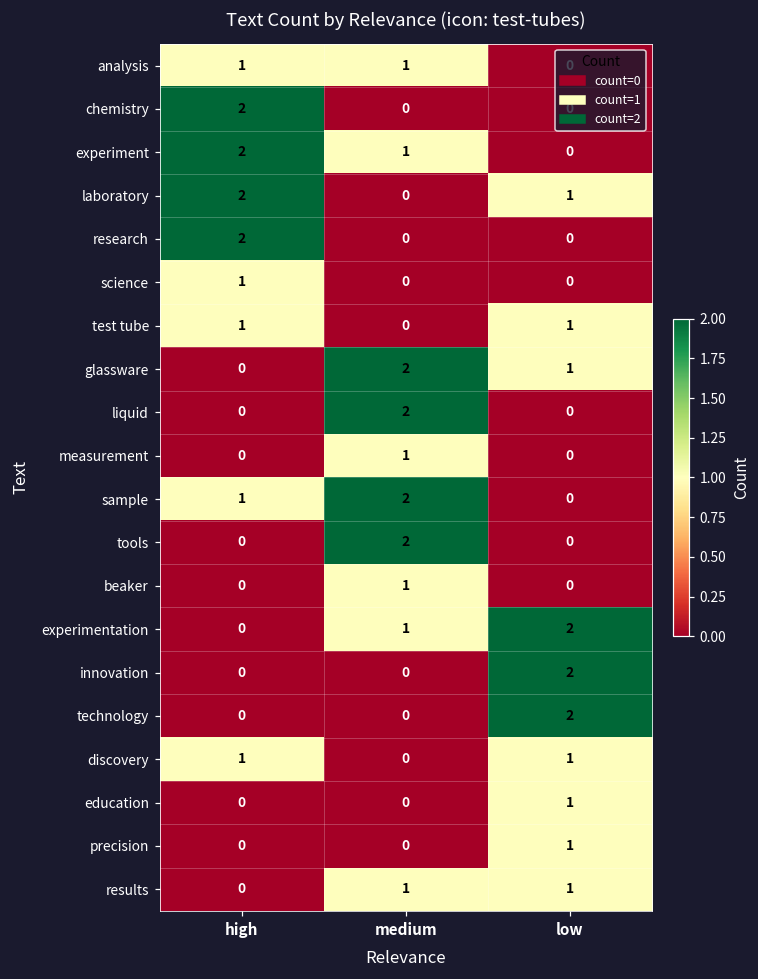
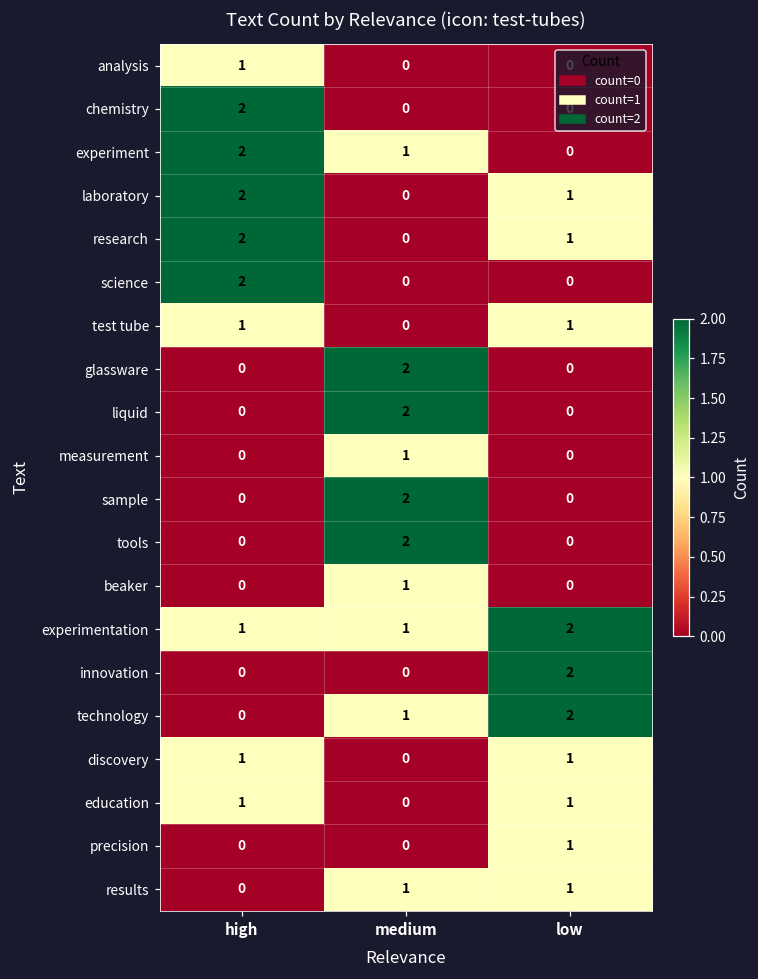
analysis, medium: 1 -> 0
research, low: 0 -> 1
science, high: 1 -> 2
glassware, low: 1 -> 0
sample, high: 1 -> 0
experimentation, high: 0 -> 1
technology, medium: 0 -> 1
education, high: 0 -> 1
